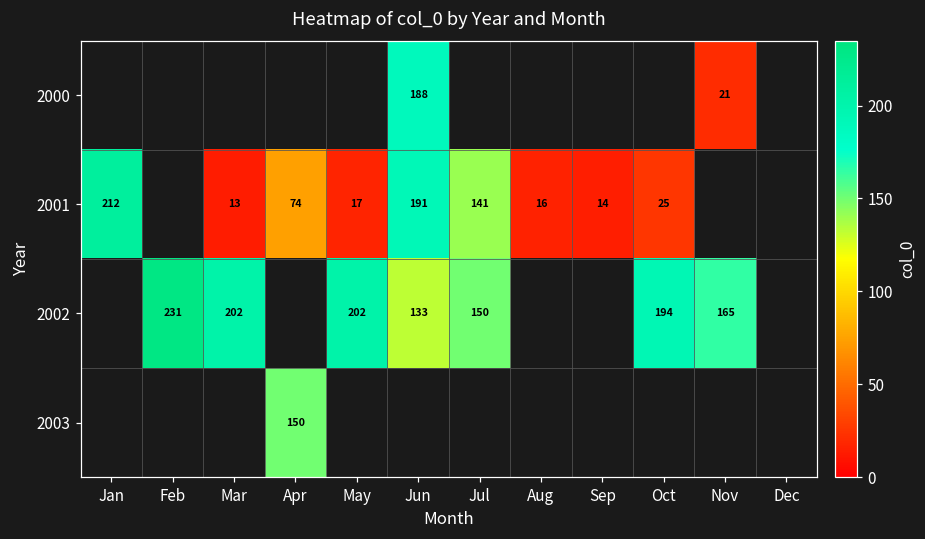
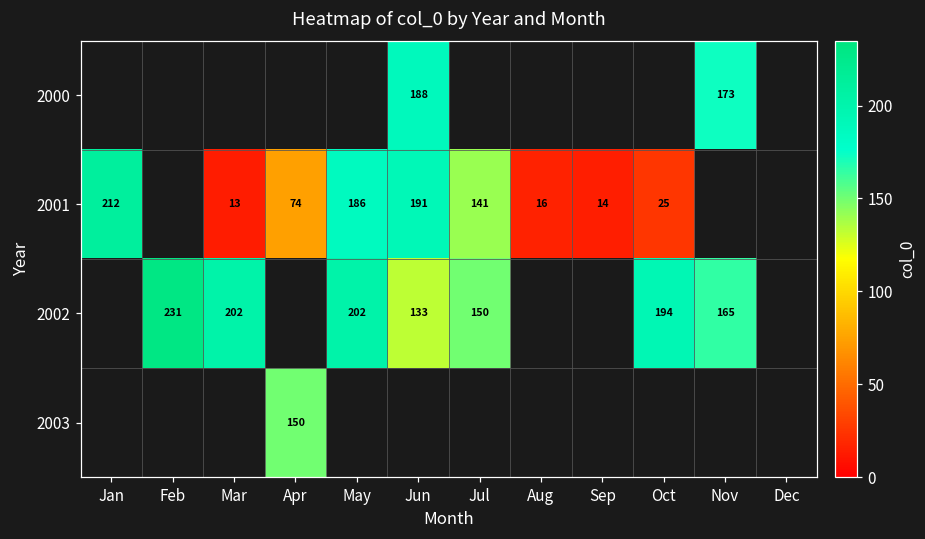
2000, Nov: 21 -> 173
2001, May: 17 -> 186
